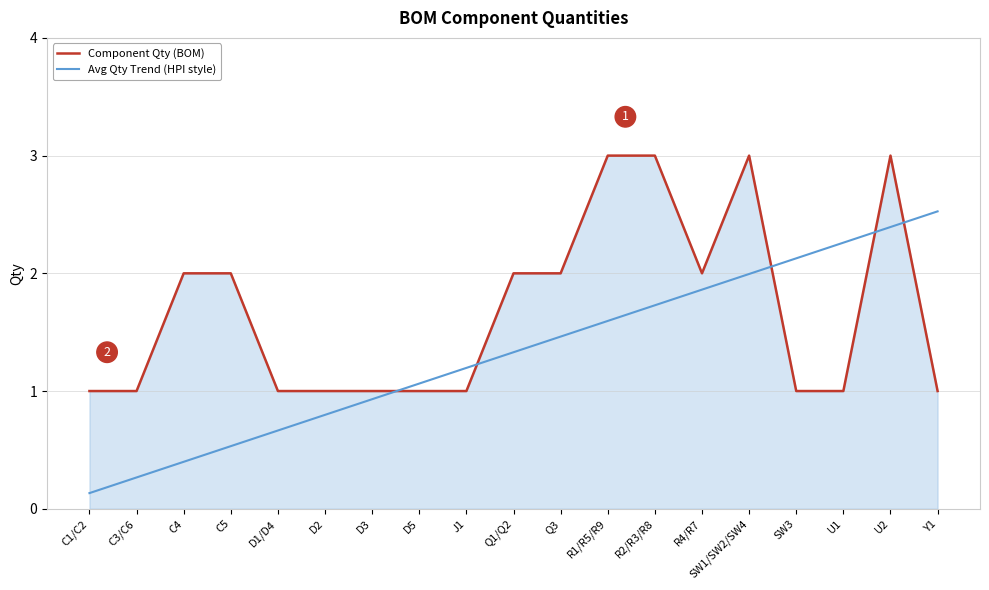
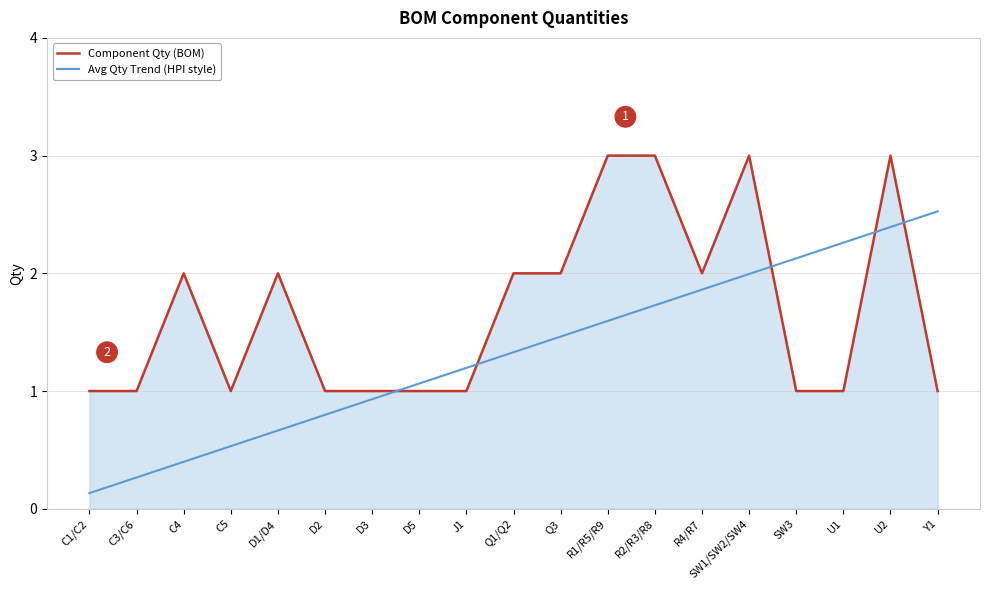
Component Qty (BOM), C5: 2 -> 1
Component Qty (BOM), D1/D4: 1 -> 2
